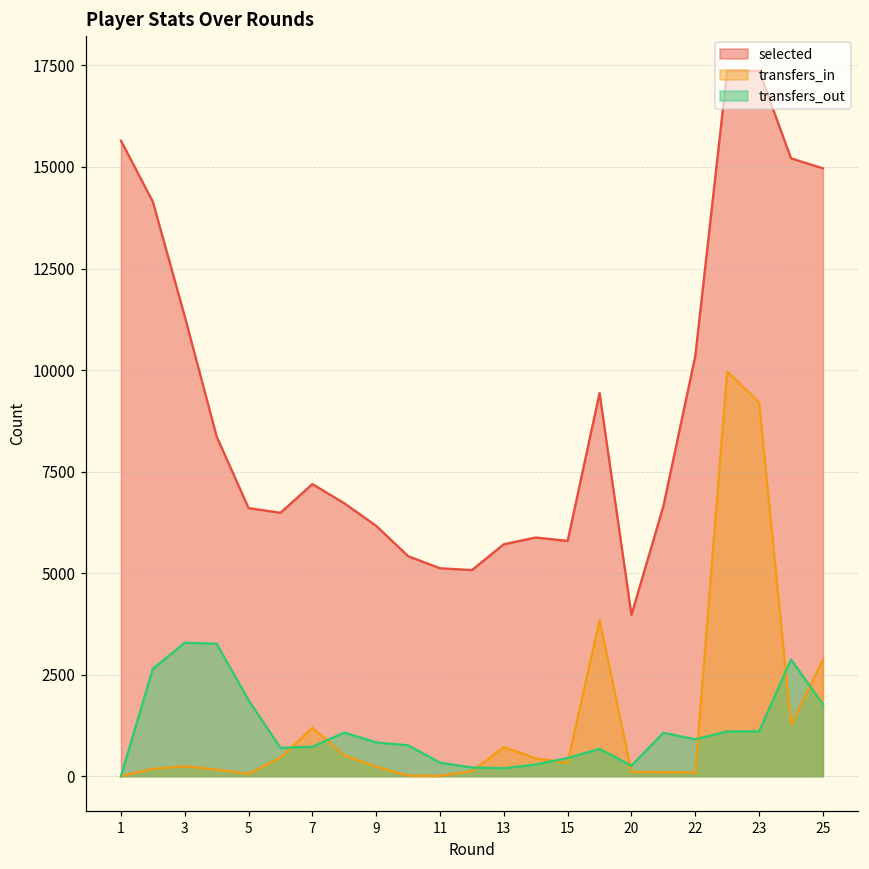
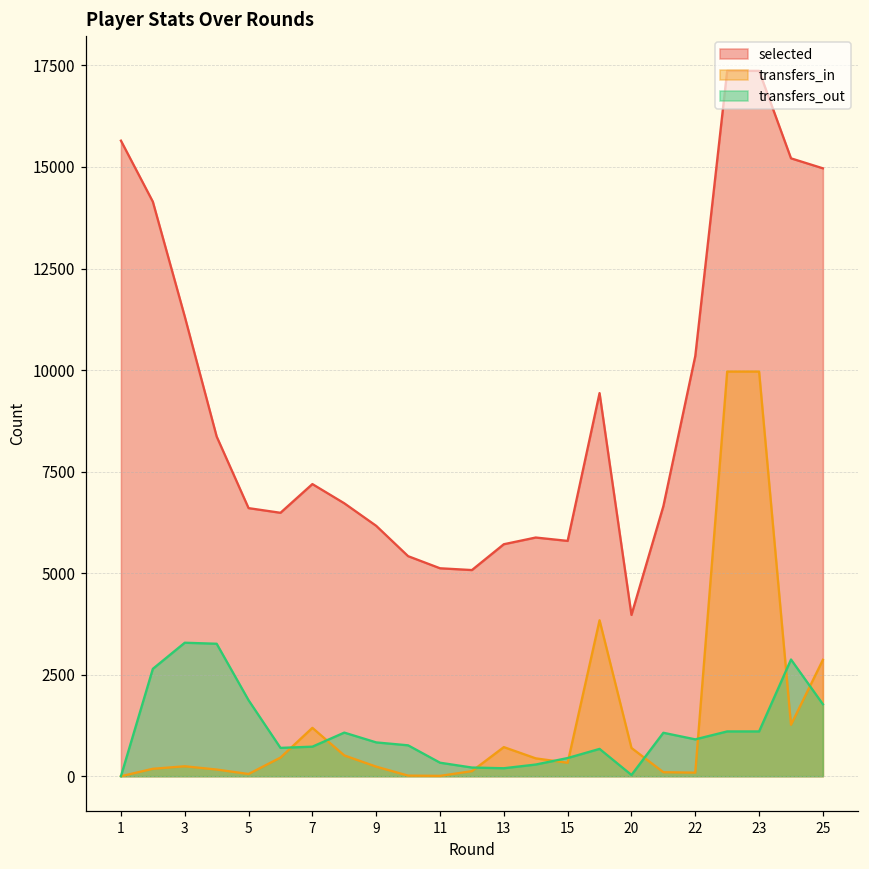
transfers_in, 20: 100 -> 700
transfers_out, 20: 300 -> 0
transfers_in, 23: 9200 -> 10000
